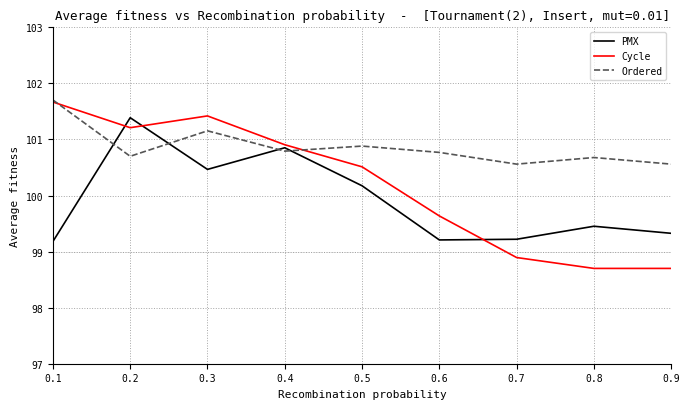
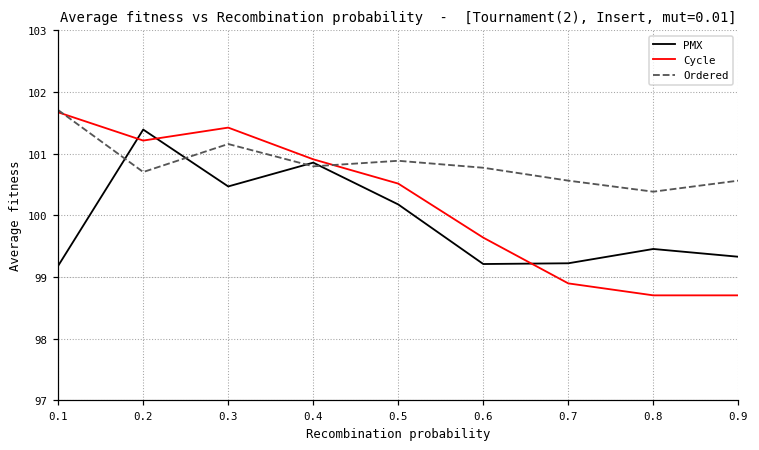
Ordered, 0.8: 100.7 -> 100.4
